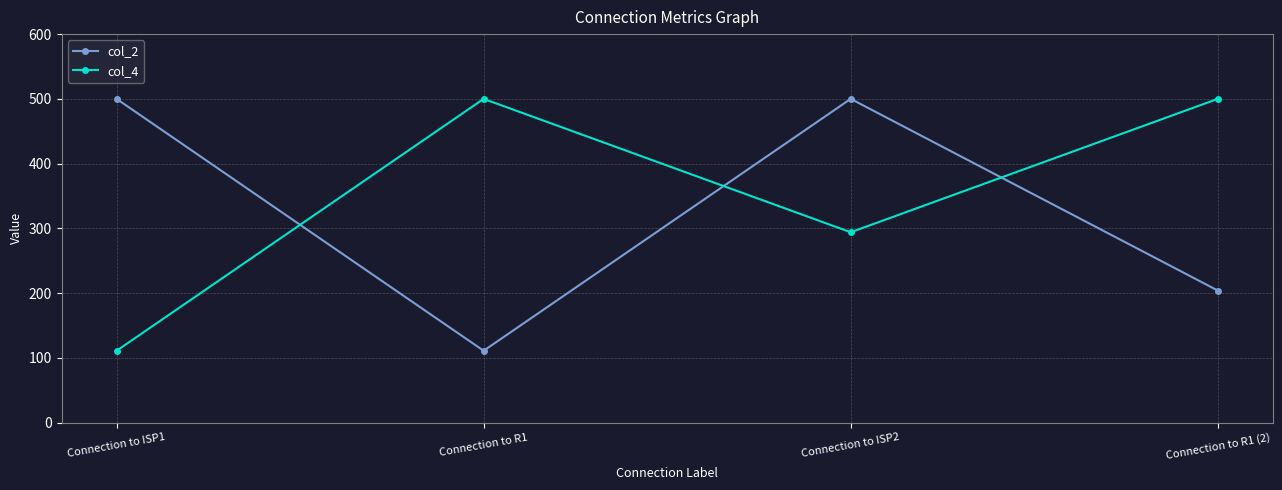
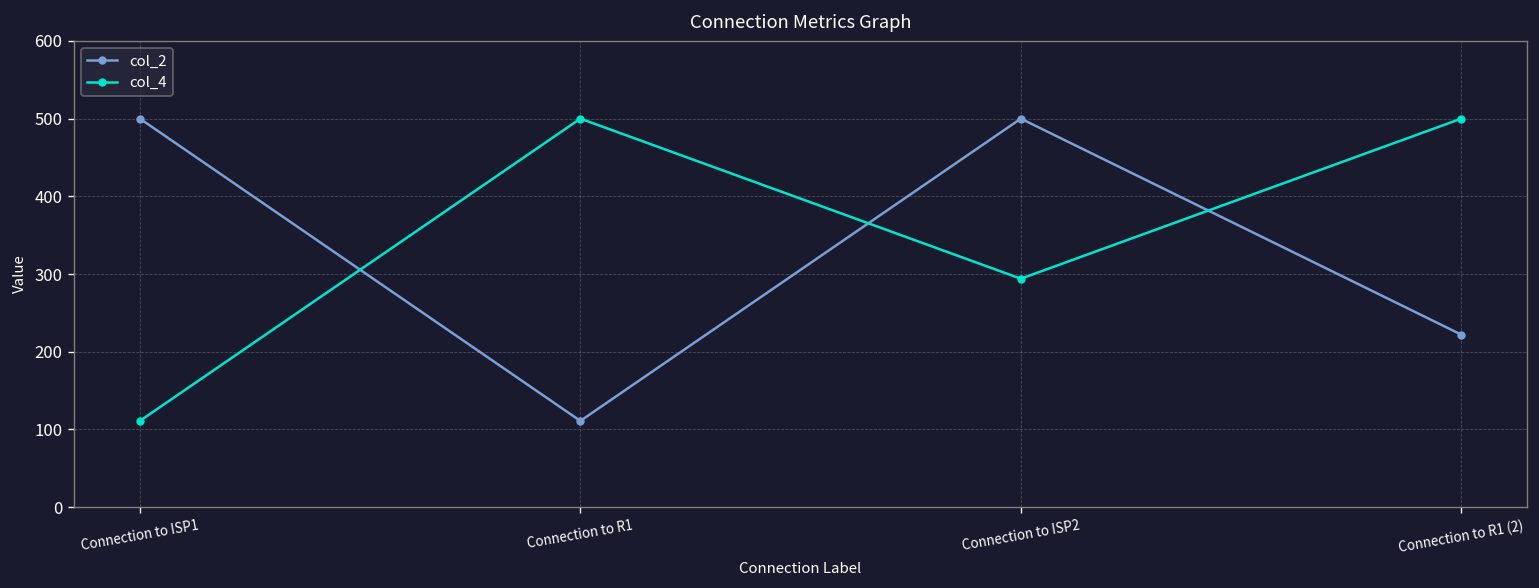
col_2, Connection to R1 (2): 200 -> 220
